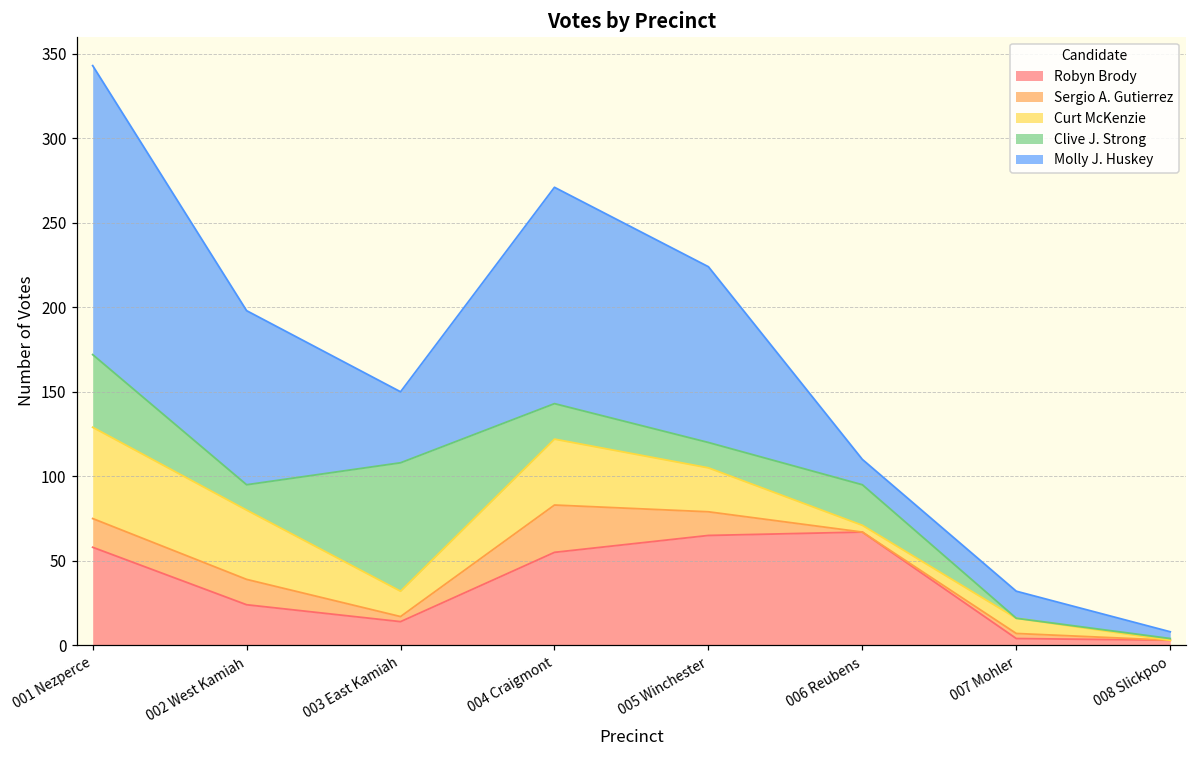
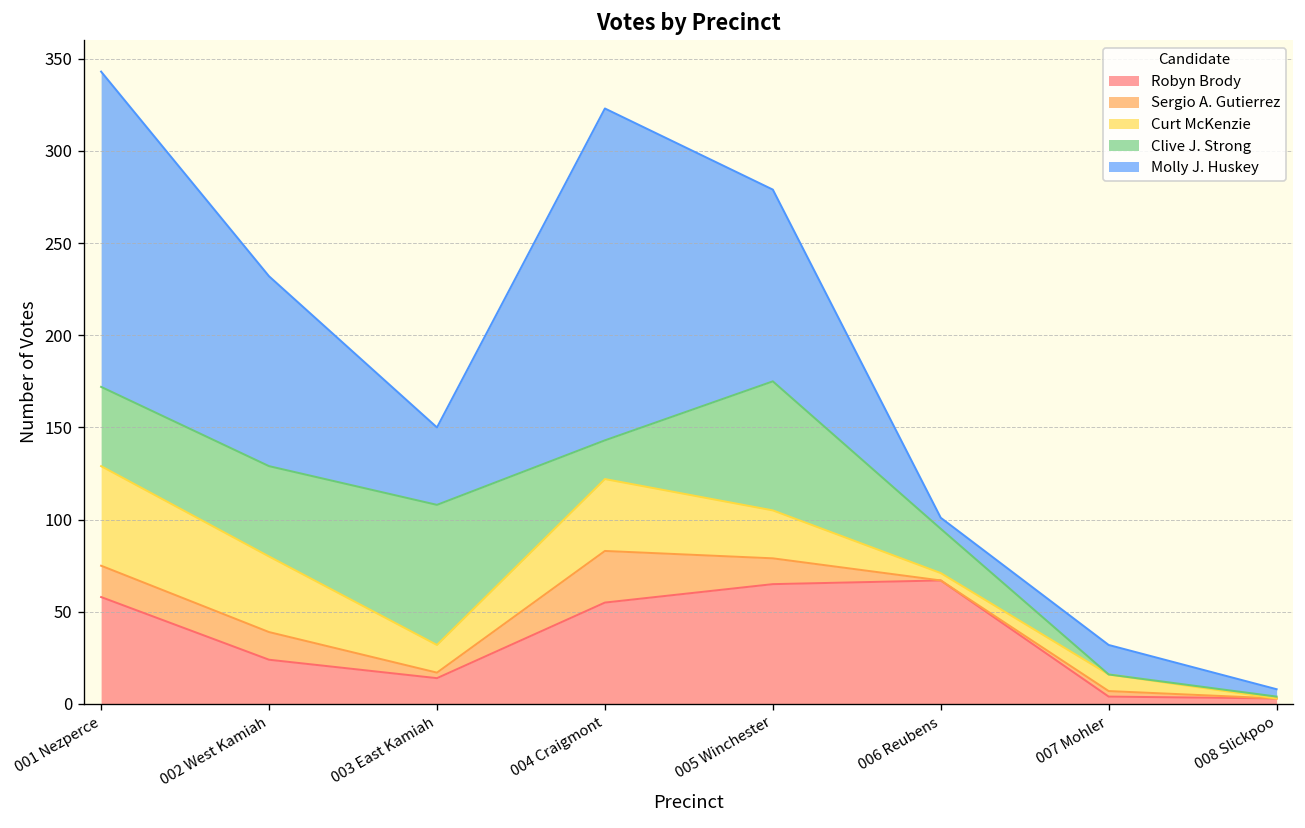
Clive J. Strong, 002 West Kamiah: 15 -> 49
Molly J. Huskey, 004 Craigmont: 128 -> 180
Clive J. Strong, 005 Winchester: 15 -> 70
Molly J. Huskey, 006 Reubens: 15 -> 6
